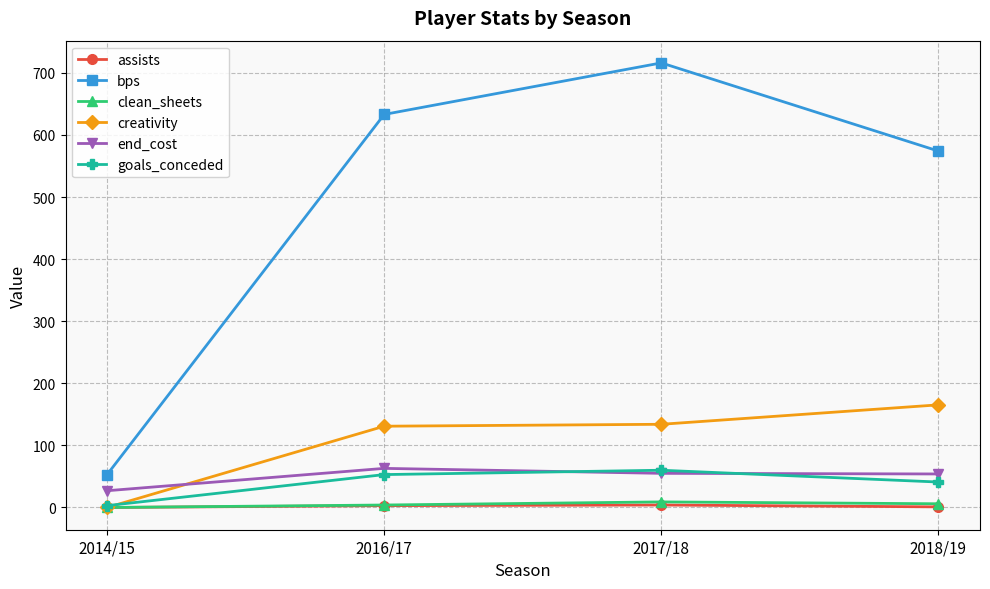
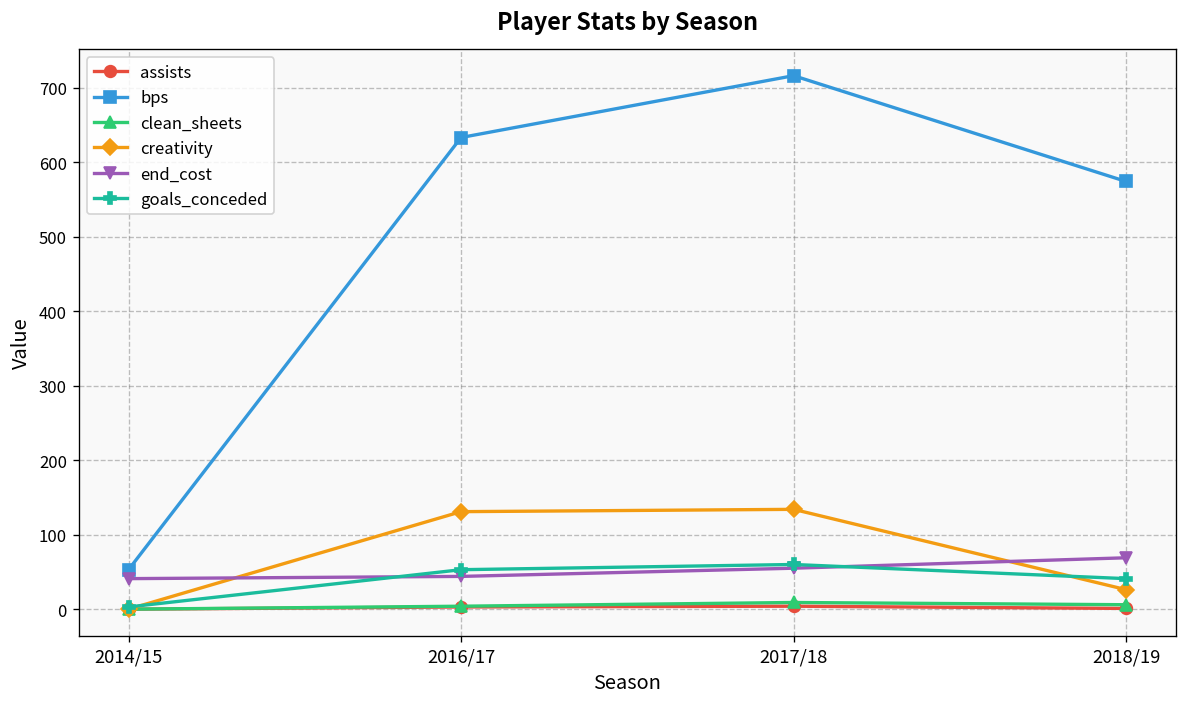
end_cost, 2014/15: 30 -> 40
end_cost, 2016/17: 60 -> 40
creativity, 2018/19: 170 -> 30
end_cost, 2018/19: 50 -> 70
